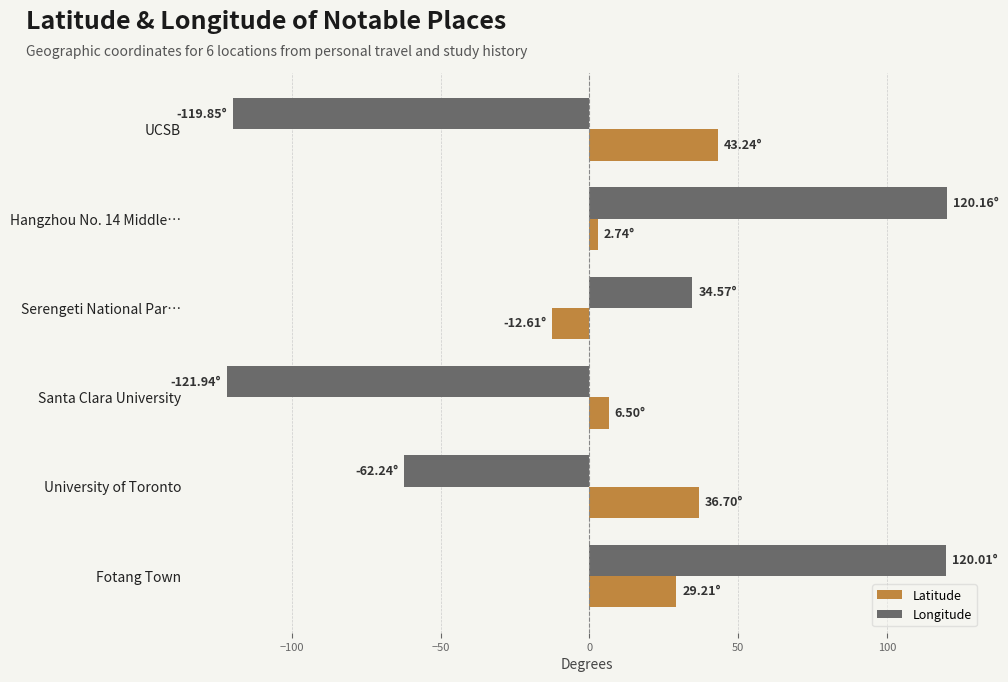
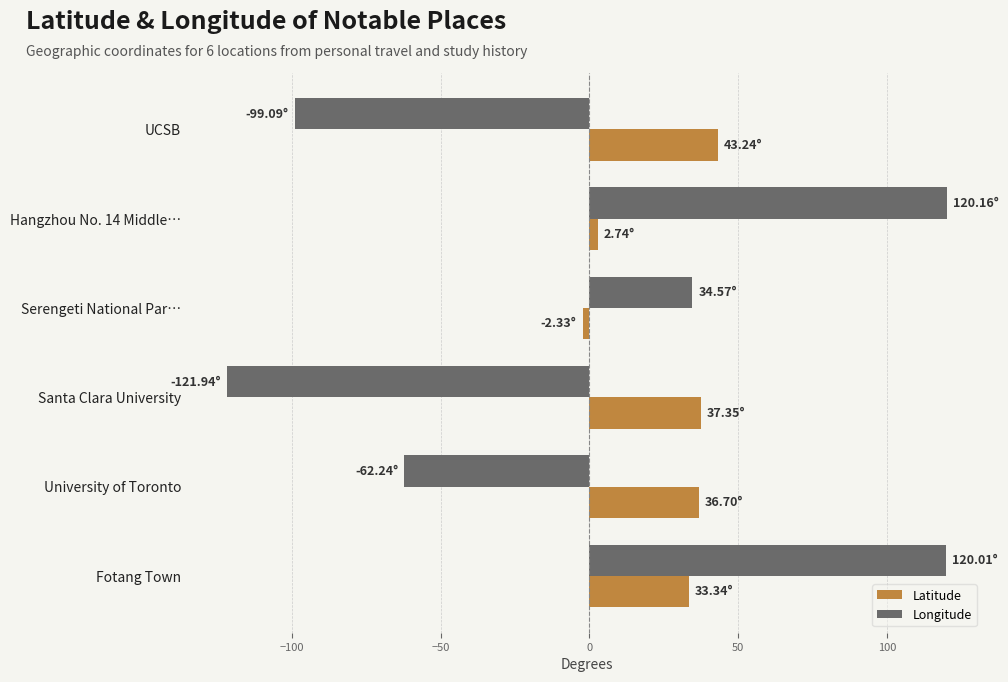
Longitude, UCSB: -119.85° -> -99.09°
Latitude, Serengeti National Par…: -12.61° -> -2.33°
Latitude, Santa Clara University: 6.50° -> 37.35°
Latitude, Fotang Town: 29.21° -> 33.34°
